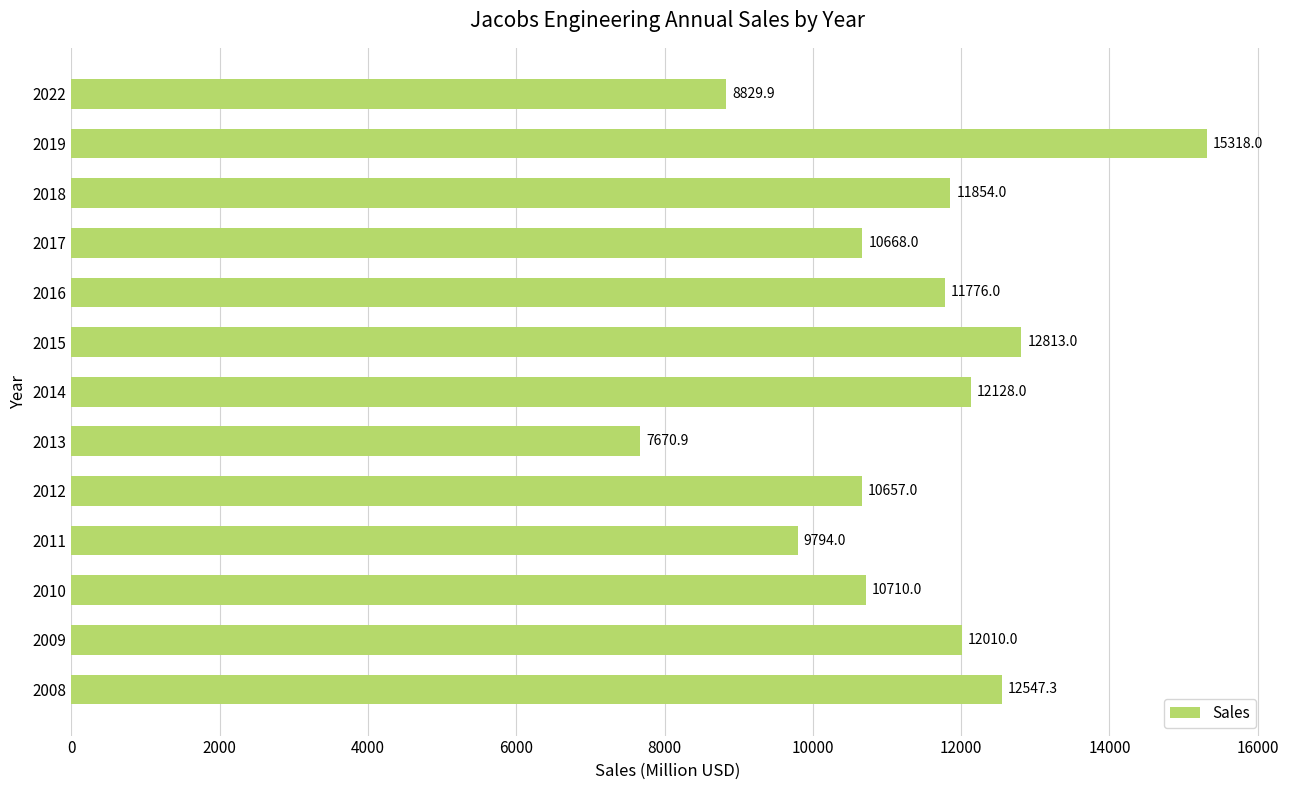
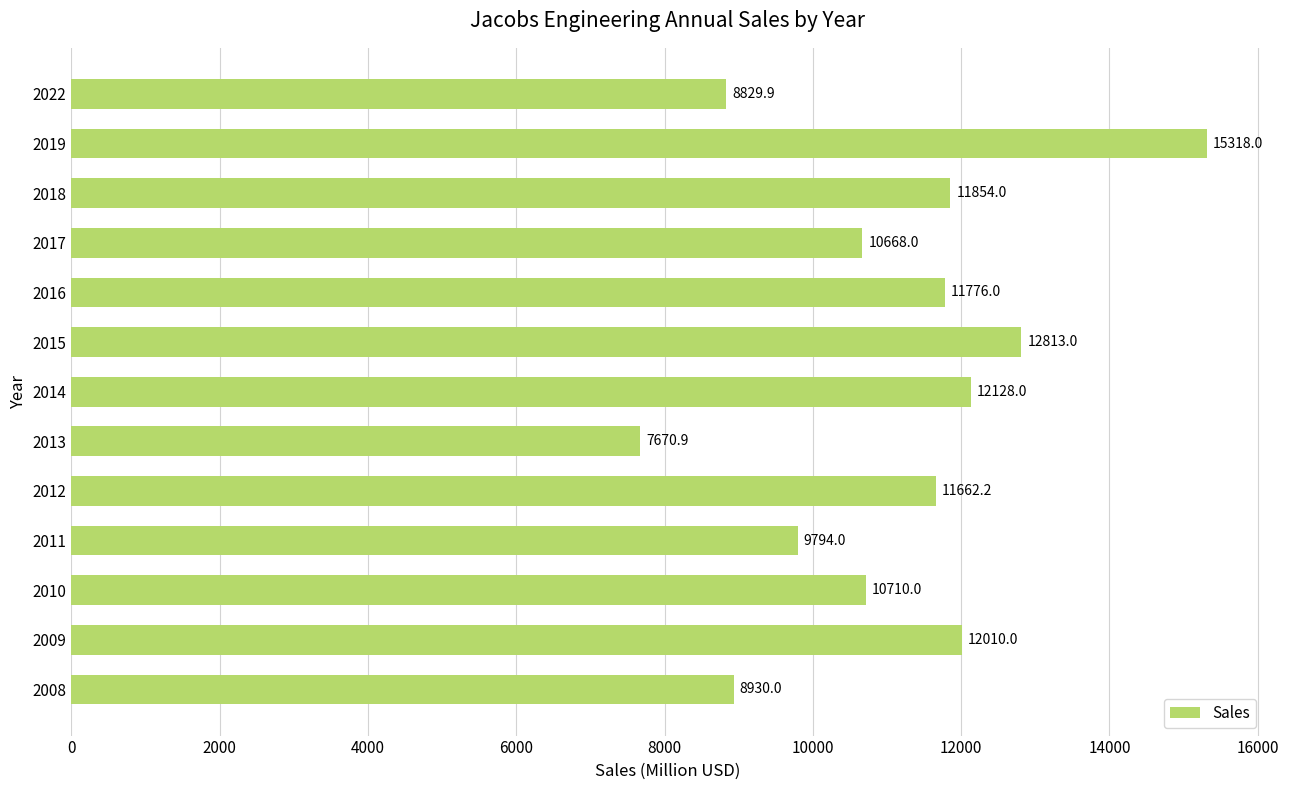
2012: 10657.0 -> 11662.2
2008: 12547.3 -> 8930.0
